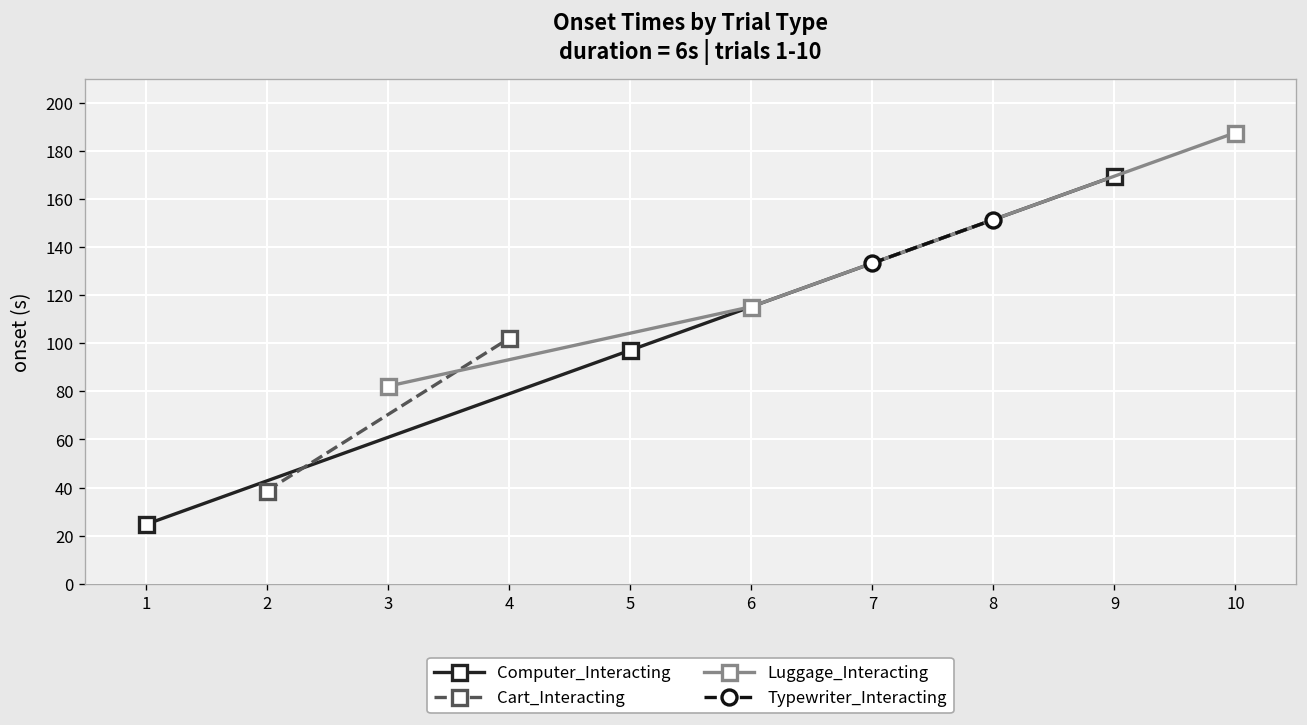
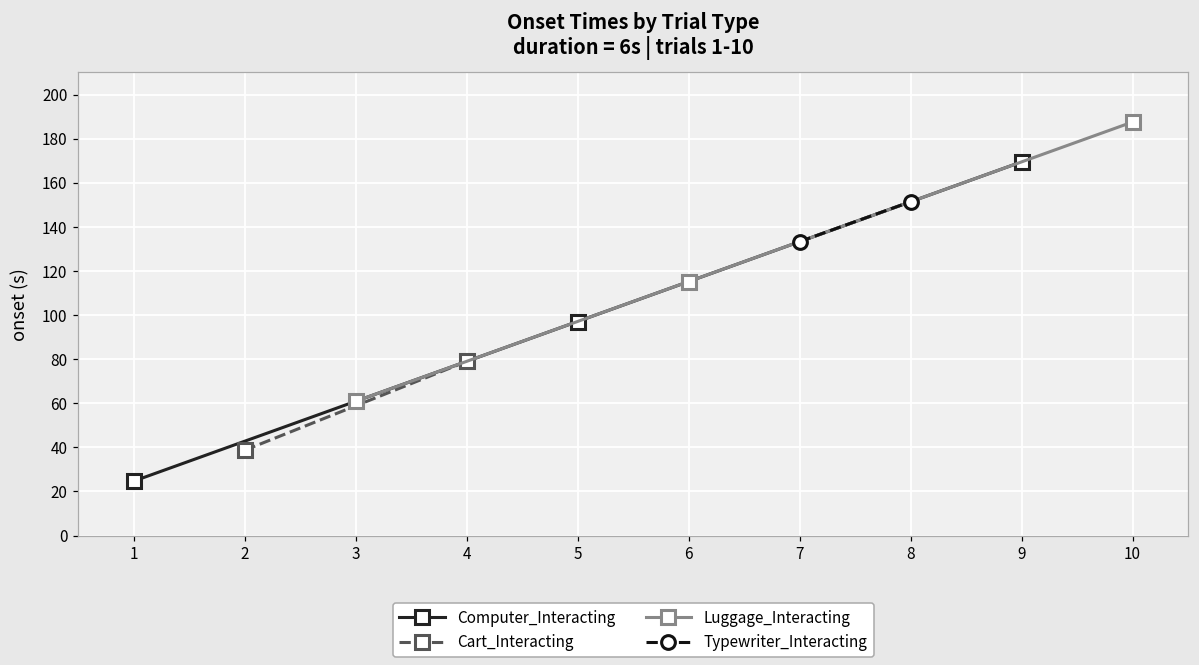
Luggage_Interacting, 3: 82 -> 61
Cart_Interacting, 4: 102 -> 79
